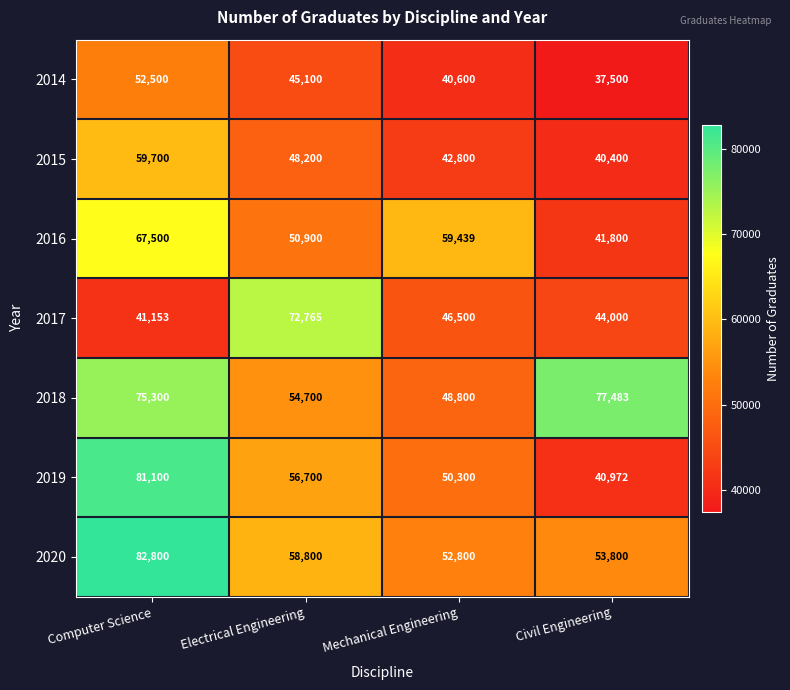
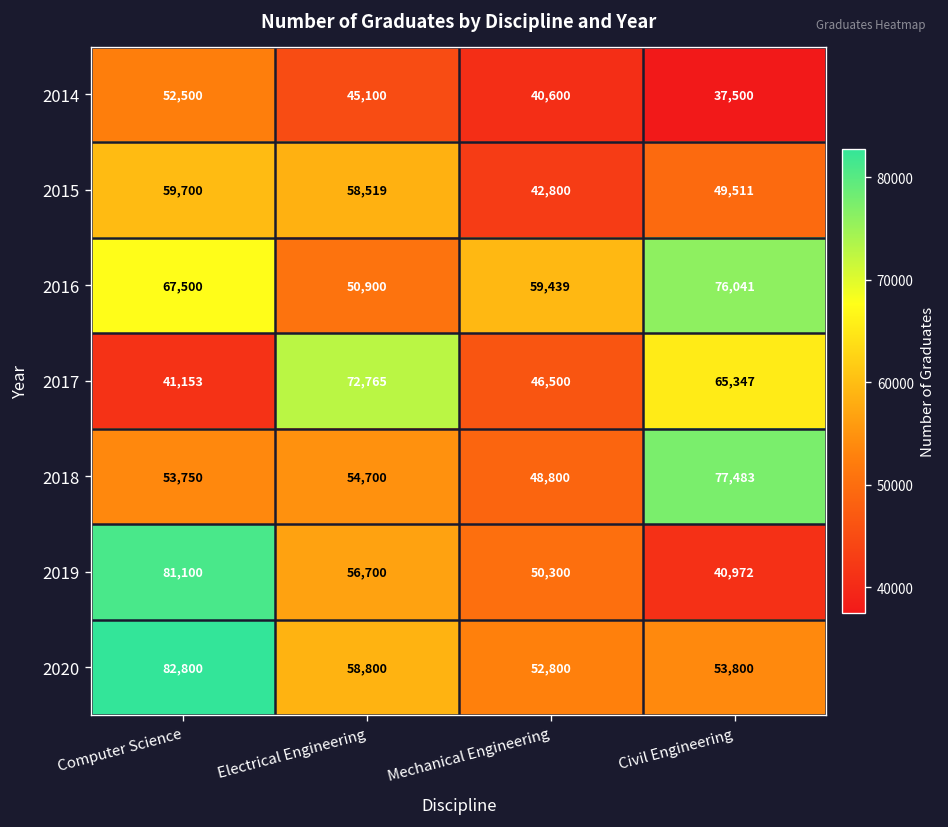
2015, Electrical Engineering: 48,200 -> 58,519
2015, Civil Engineering: 40,400 -> 49,511
2016, Civil Engineering: 41,800 -> 76,041
2017, Civil Engineering: 44,000 -> 65,347
2018, Computer Science: 75,300 -> 53,750
